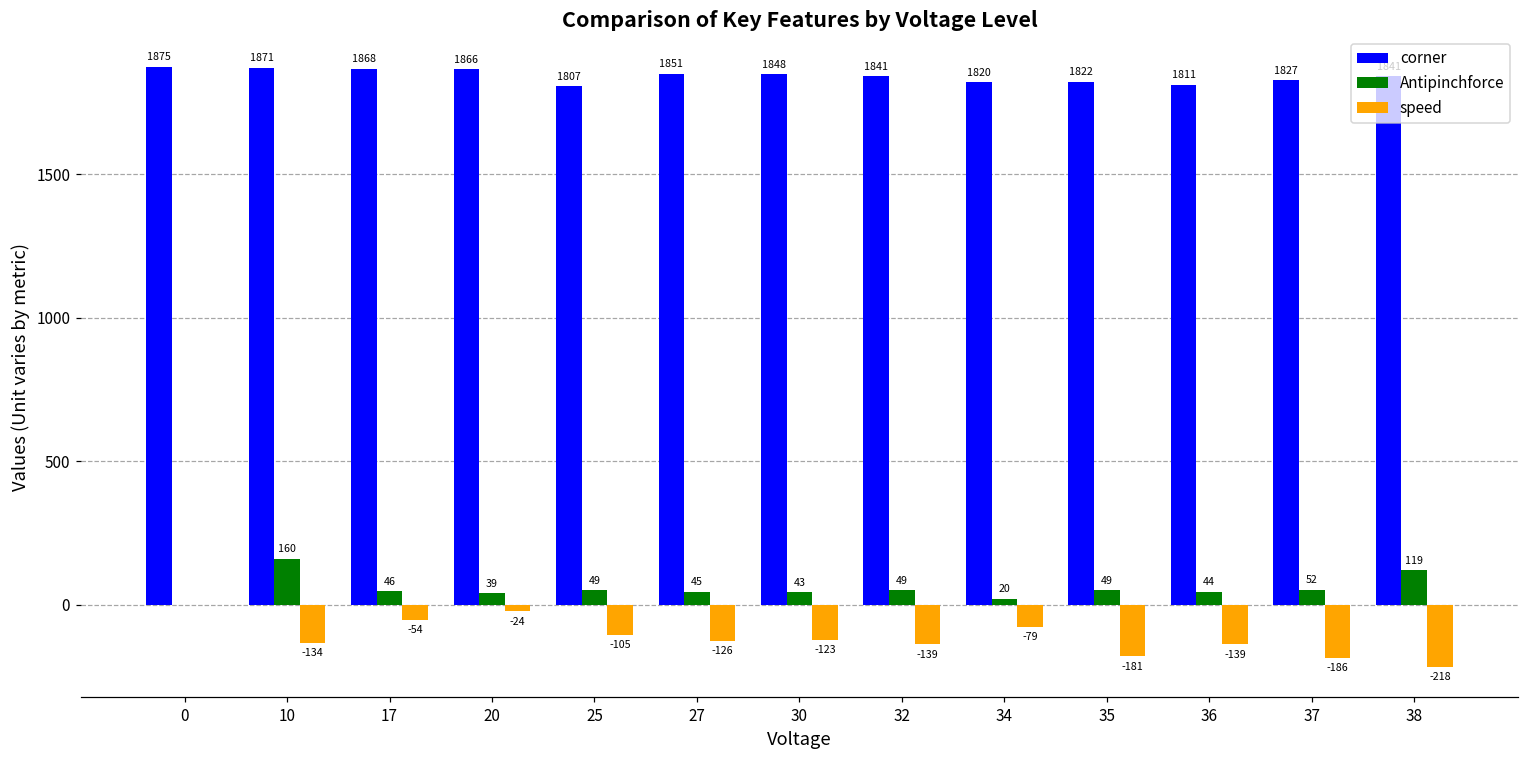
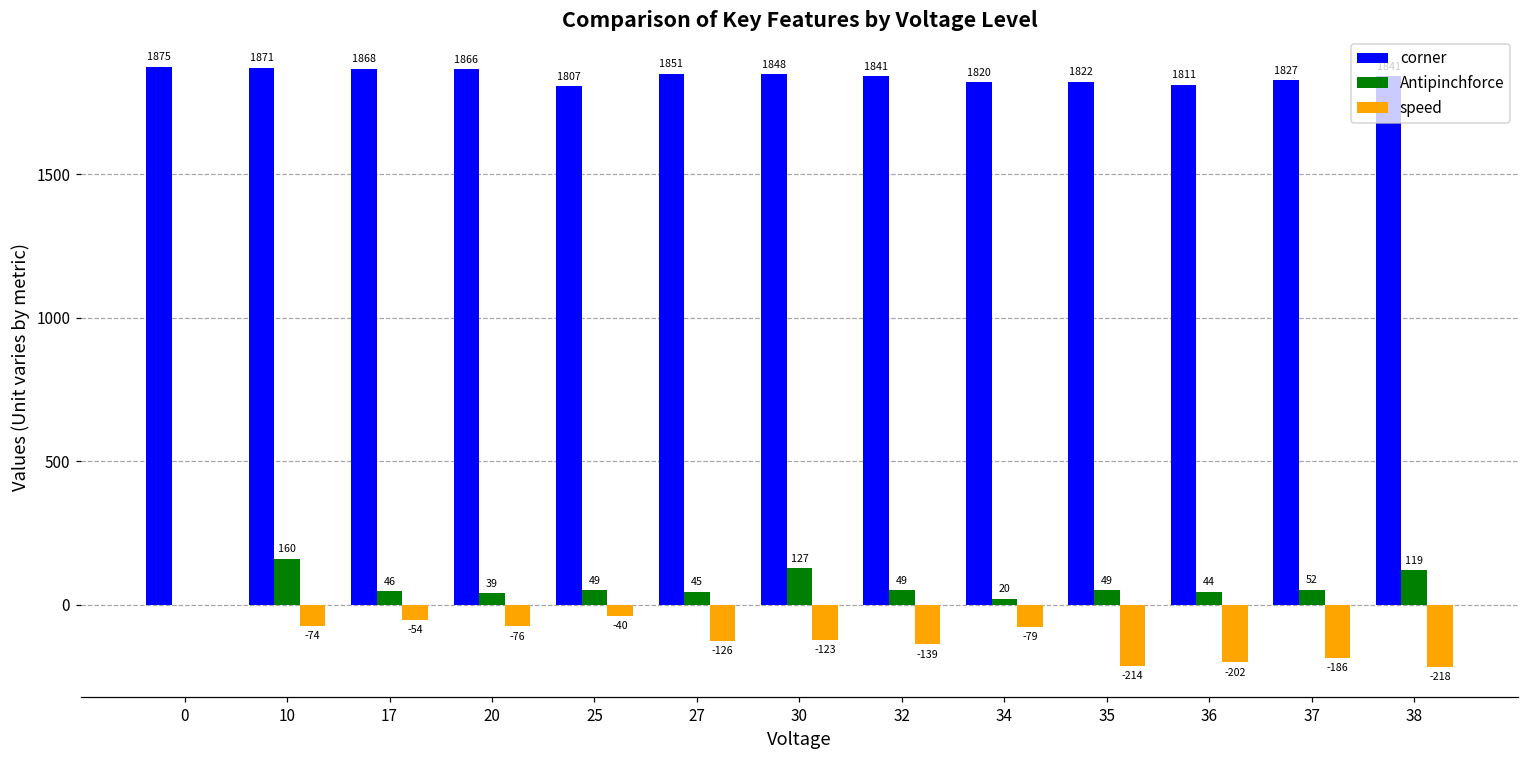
speed, 10: -134 -> -74
speed, 20: -24 -> -76
speed, 25: -105 -> -40
Antipinchforce, 30: 43 -> 127
speed, 35: -181 -> -214
speed, 36: -139 -> -202
